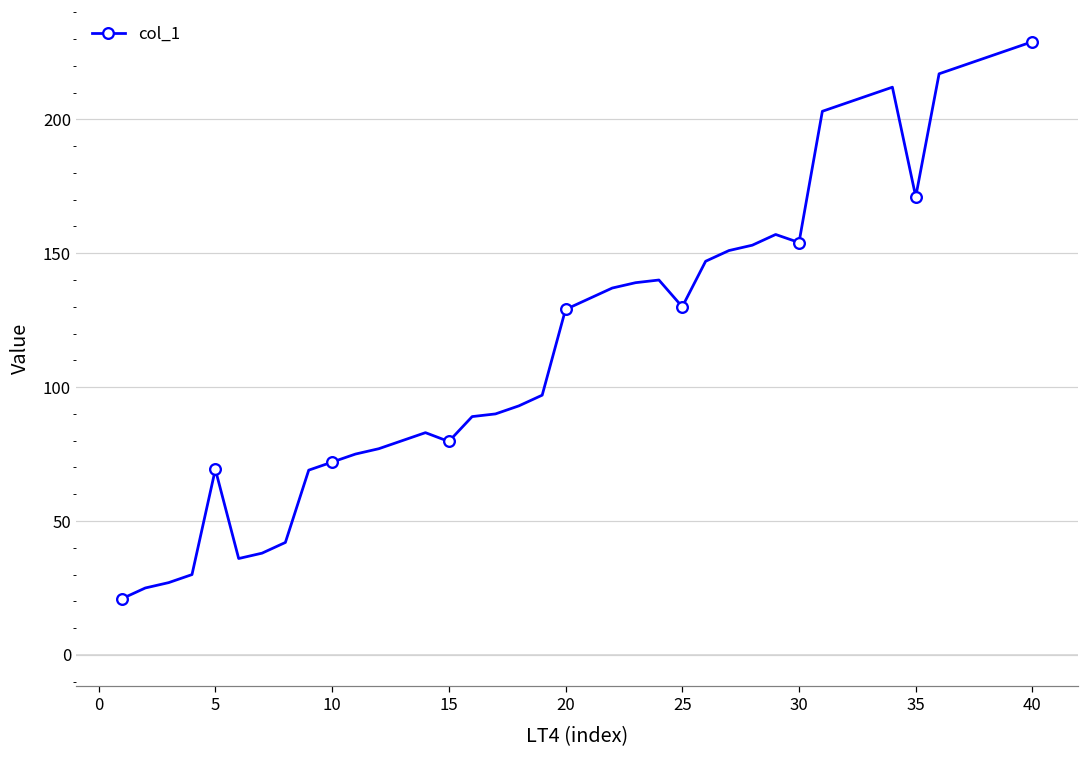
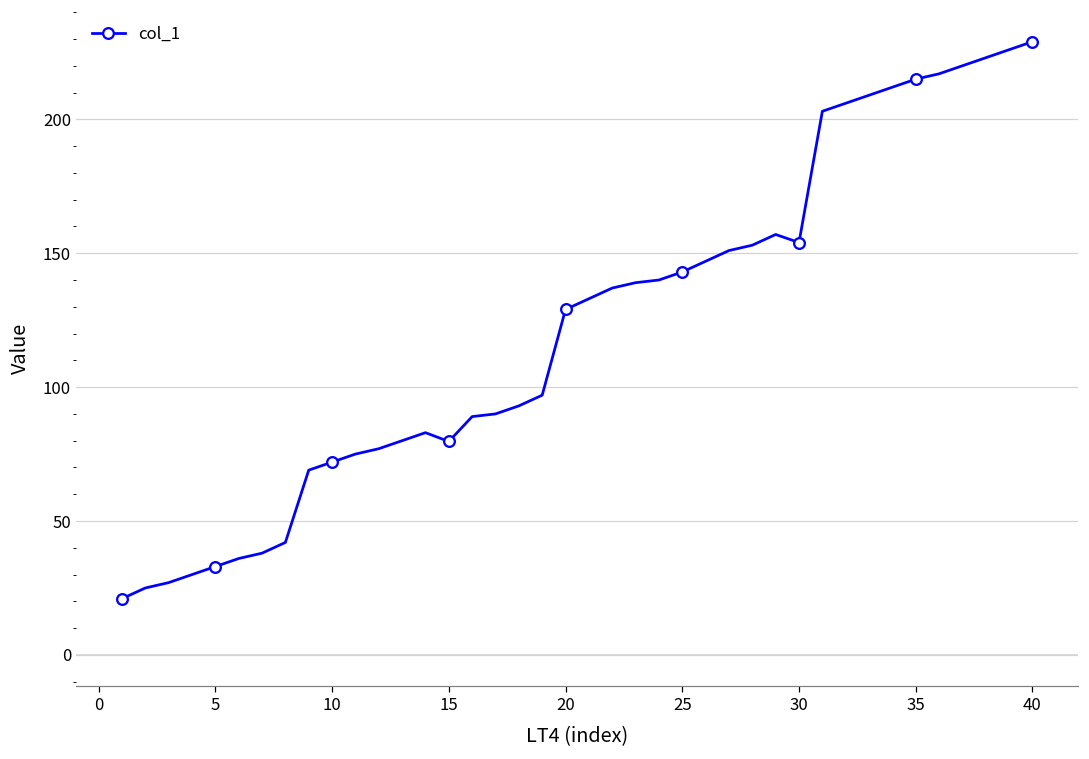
5: 69 -> 33
25: 130 -> 143
35: 171 -> 215
